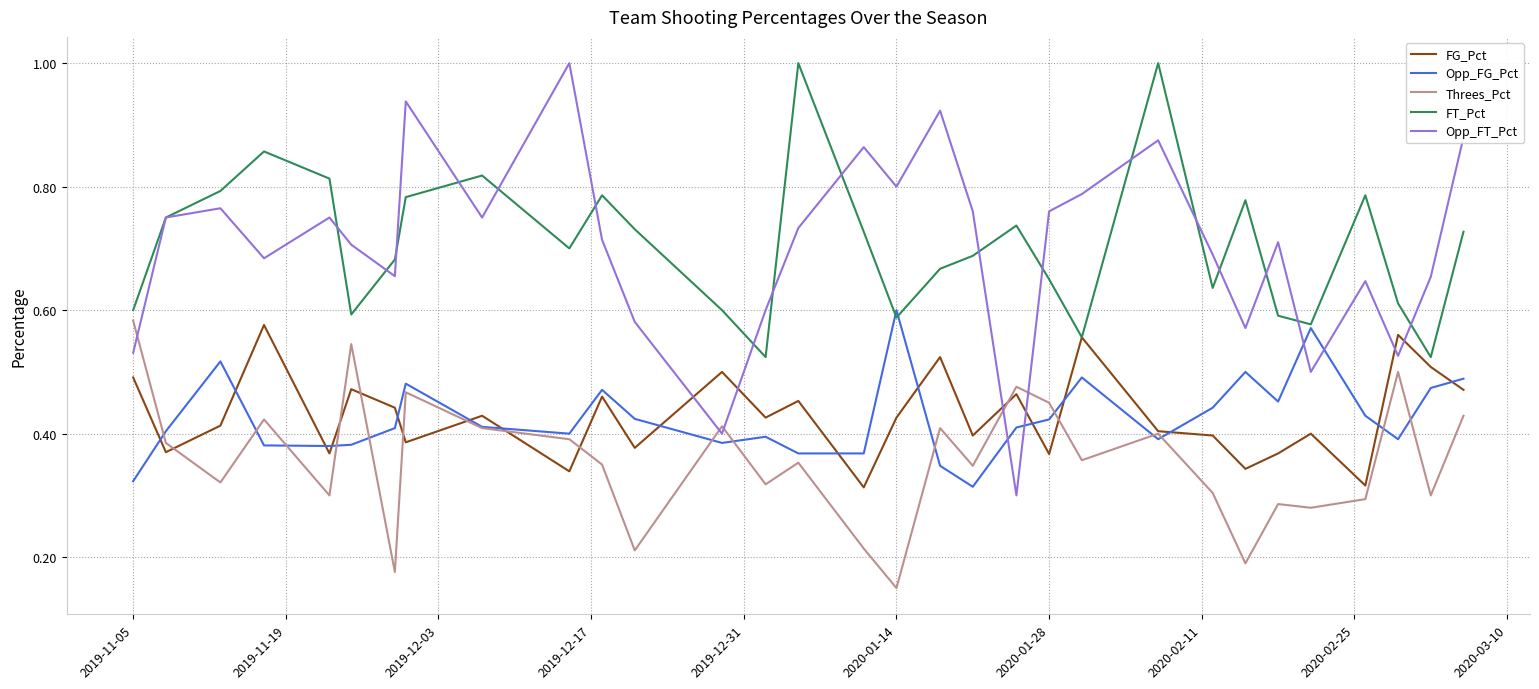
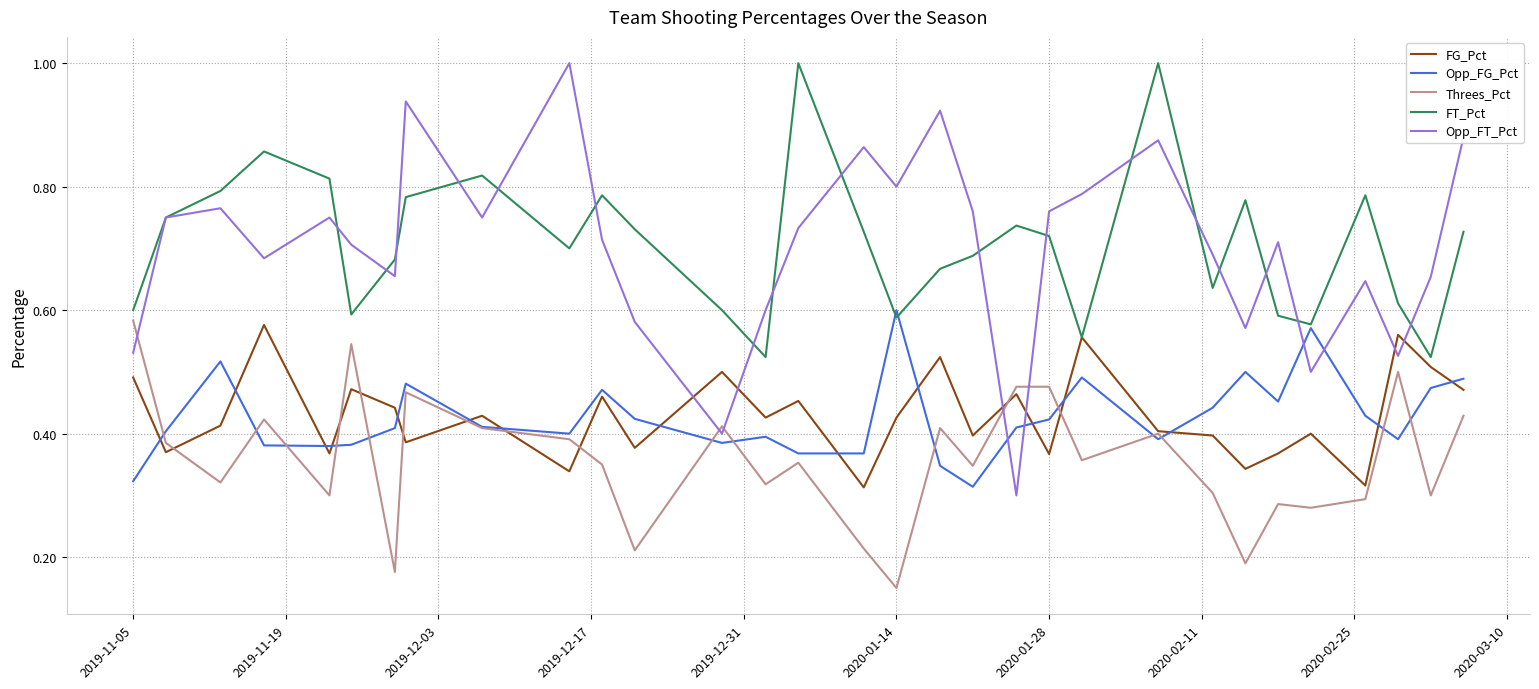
Threes_Pct, 2020-01-28: 0.45 -> 0.48
FT_Pct, 2020-01-28: 0.65 -> 0.72
